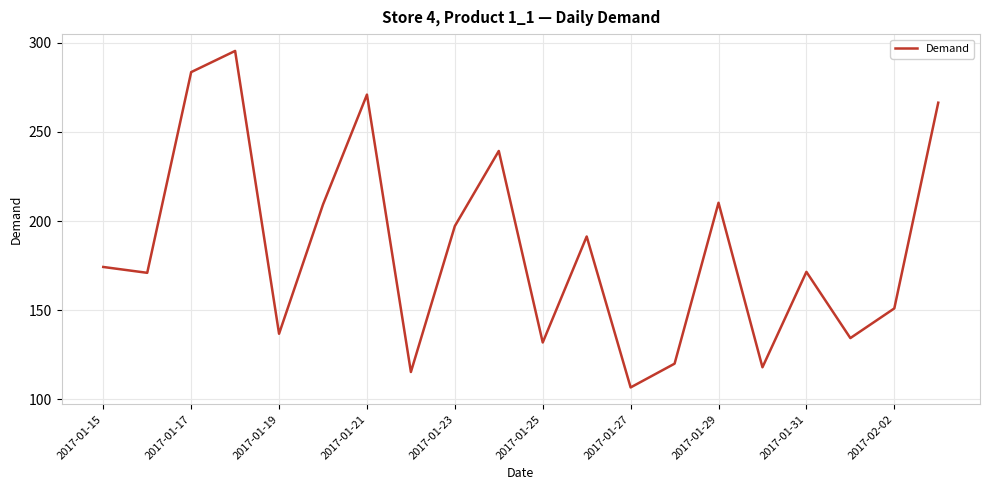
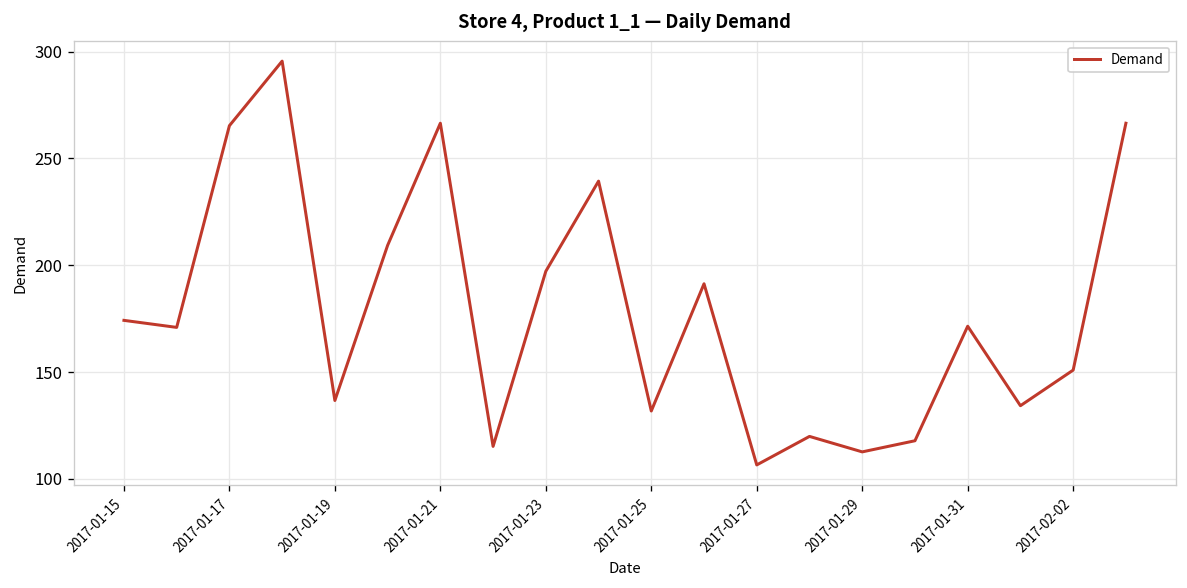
2017-01-17: 284 -> 265
2017-01-21: 271 -> 266
2017-01-29: 210 -> 113
